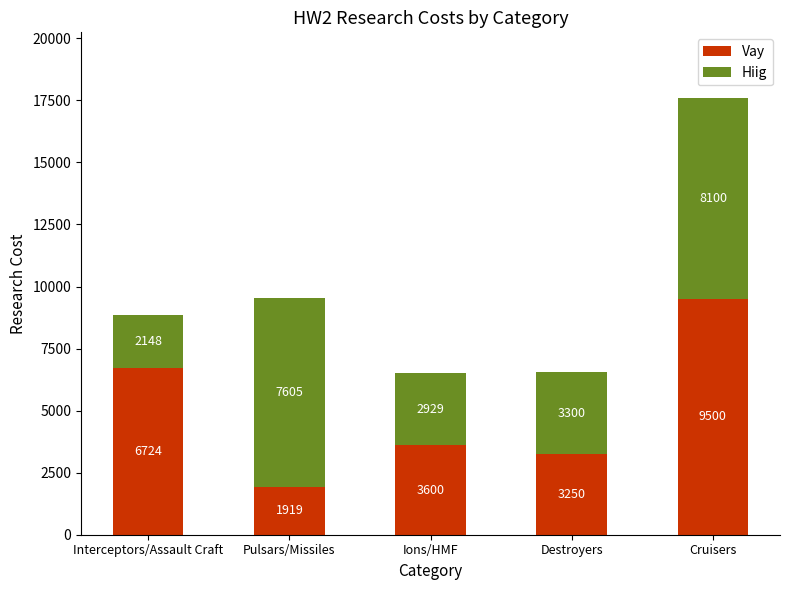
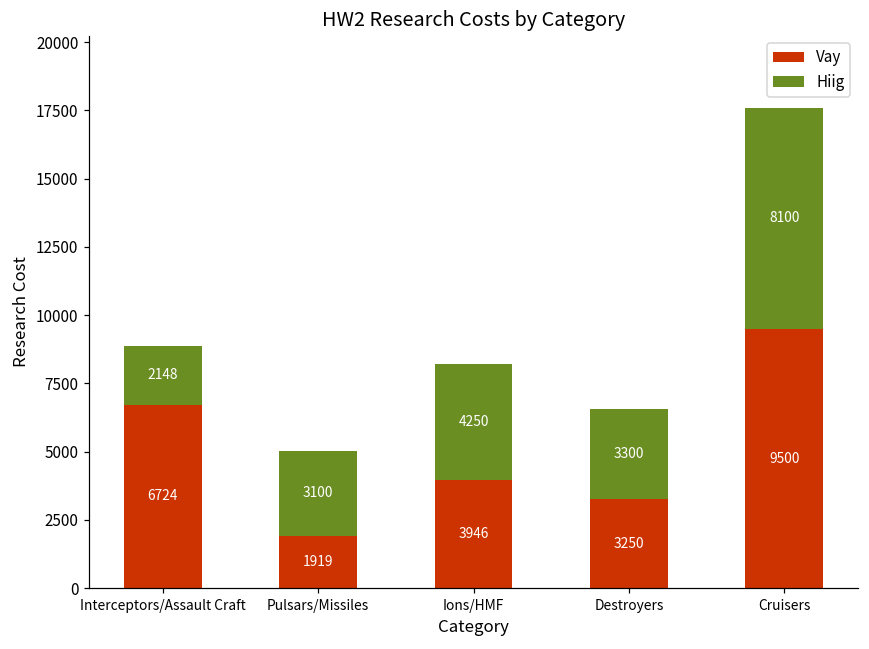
Hiig, Pulsars/Missiles: 7605 -> 3100
Vay, Ions/HMF: 3600 -> 3946
Hiig, Ions/HMF: 2929 -> 4250
